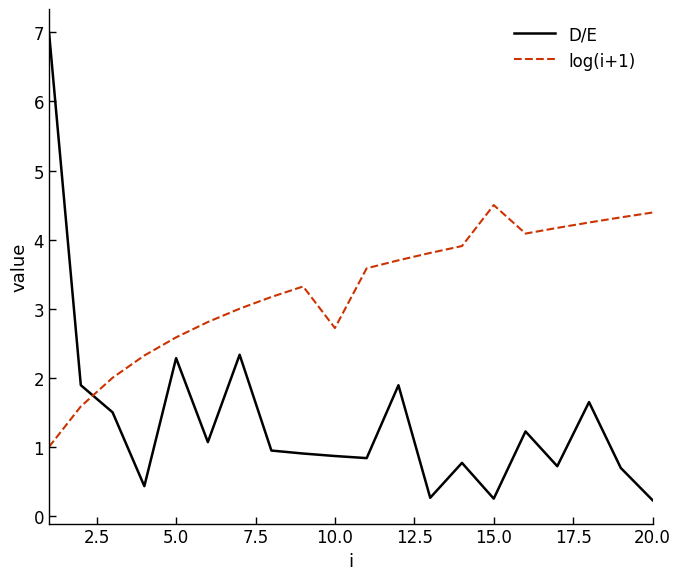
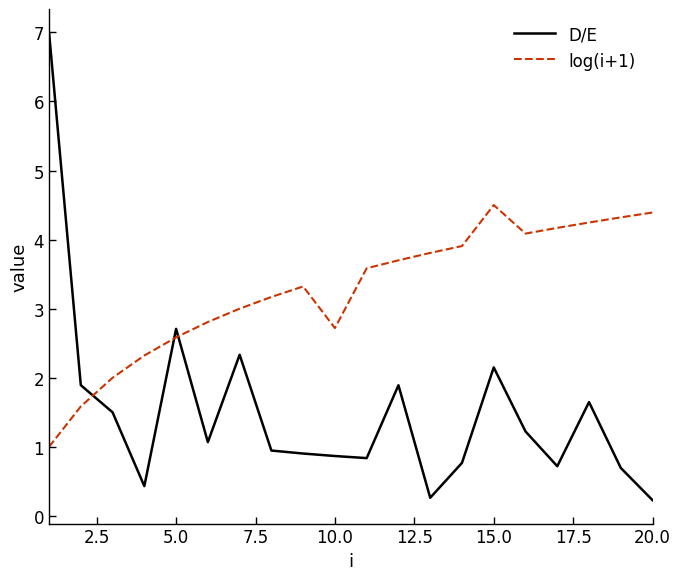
D/E, 5.0: 2.3 -> 2.7
D/E, 15.0: 0.3 -> 2.2
